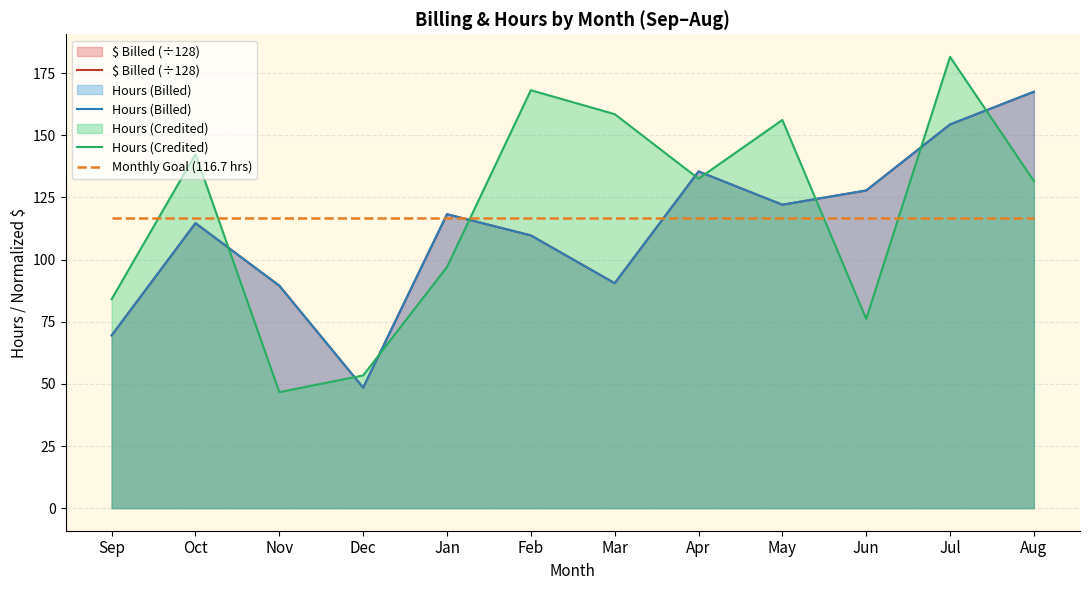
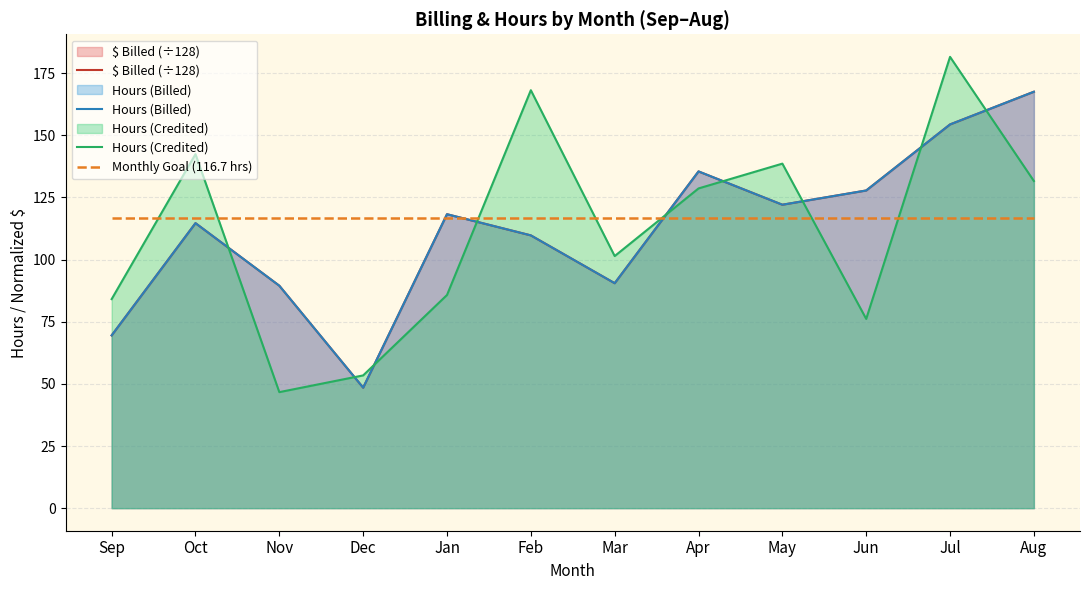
Hours (Credited), Jan: 97 -> 86
Hours (Credited), Mar: 159 -> 101
Hours (Credited), Apr: 133 -> 129
Hours (Credited), May: 156 -> 139
